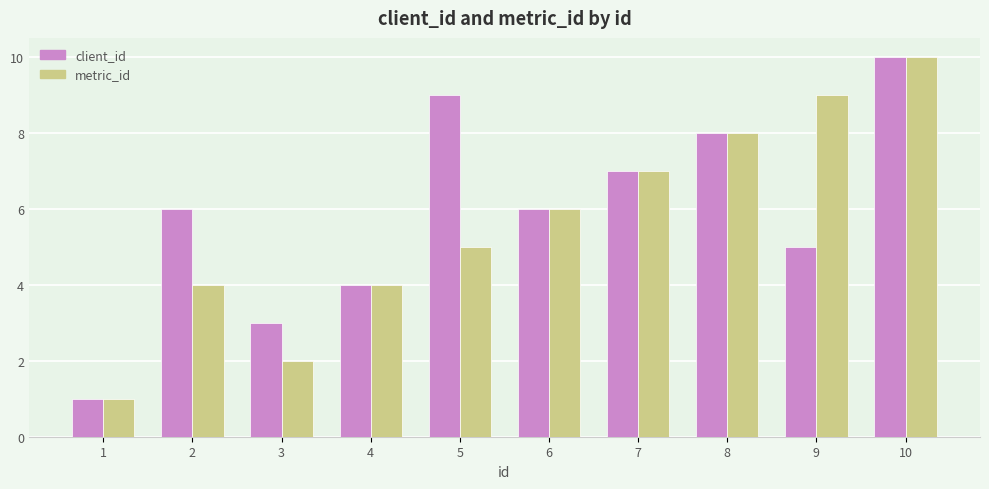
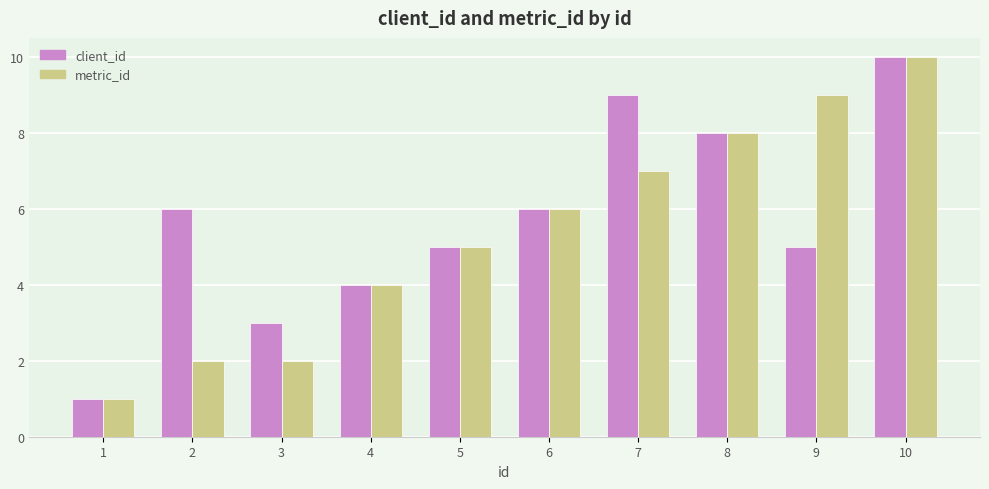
metric_id, 2: 4 -> 2
client_id, 5: 9 -> 5
client_id, 7: 7 -> 9
